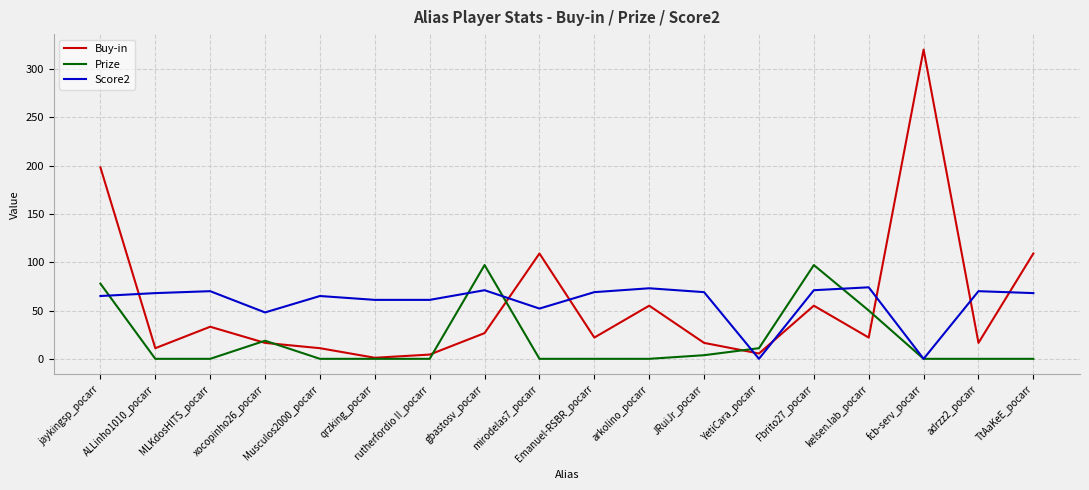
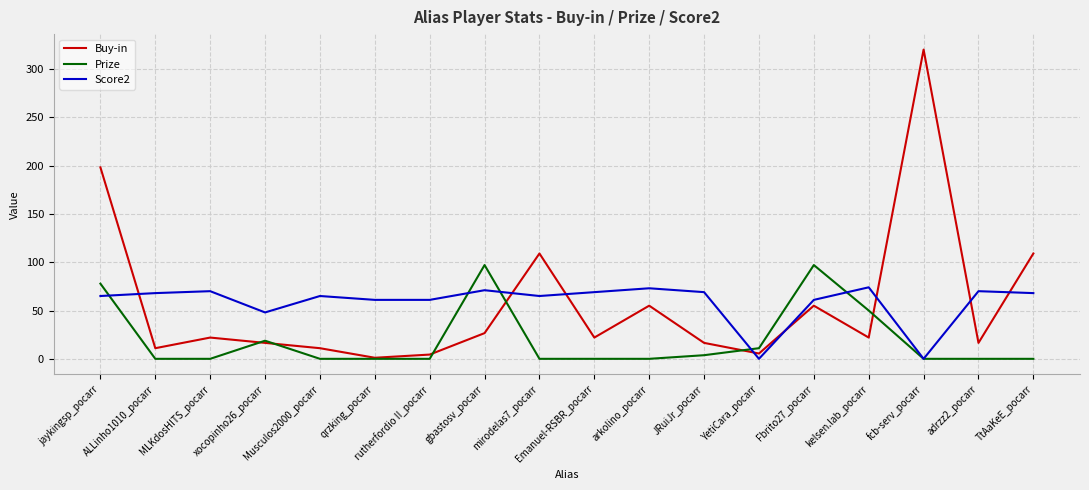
Buy-in, MLKdosHITS_pocarr: 30 -> 20
Score2, mirodelas7_pocarr: 50 -> 70
Score2, Fbrito27_pocarr: 70 -> 60
